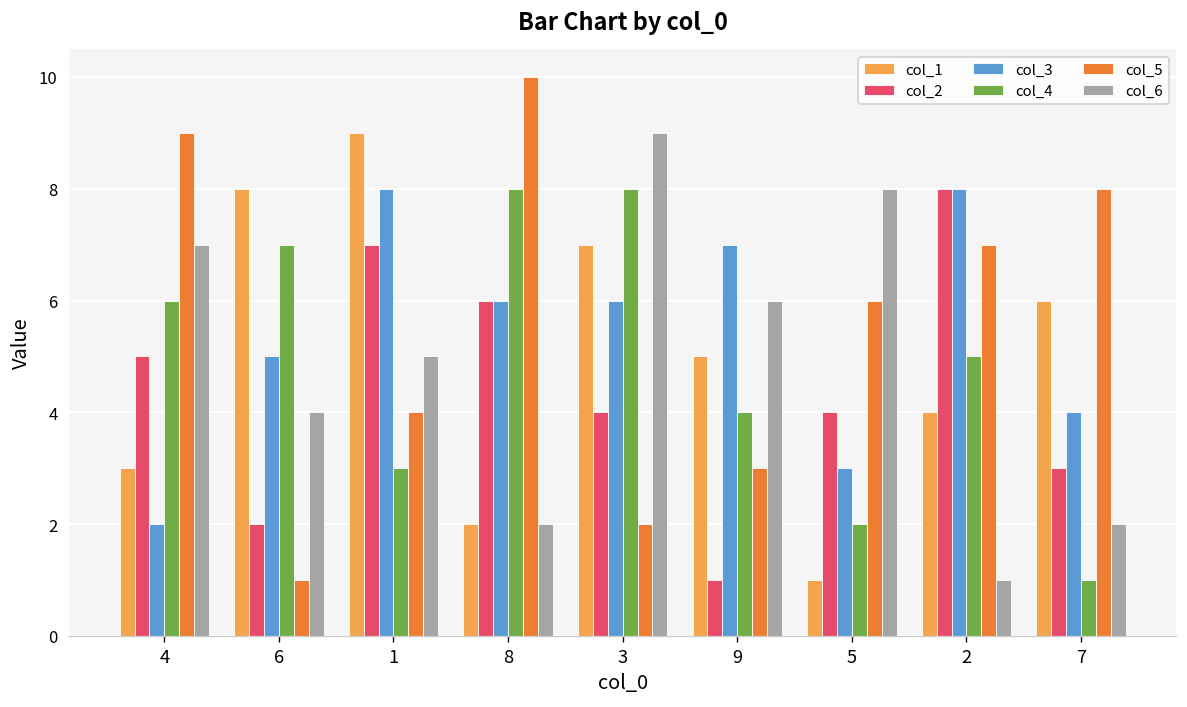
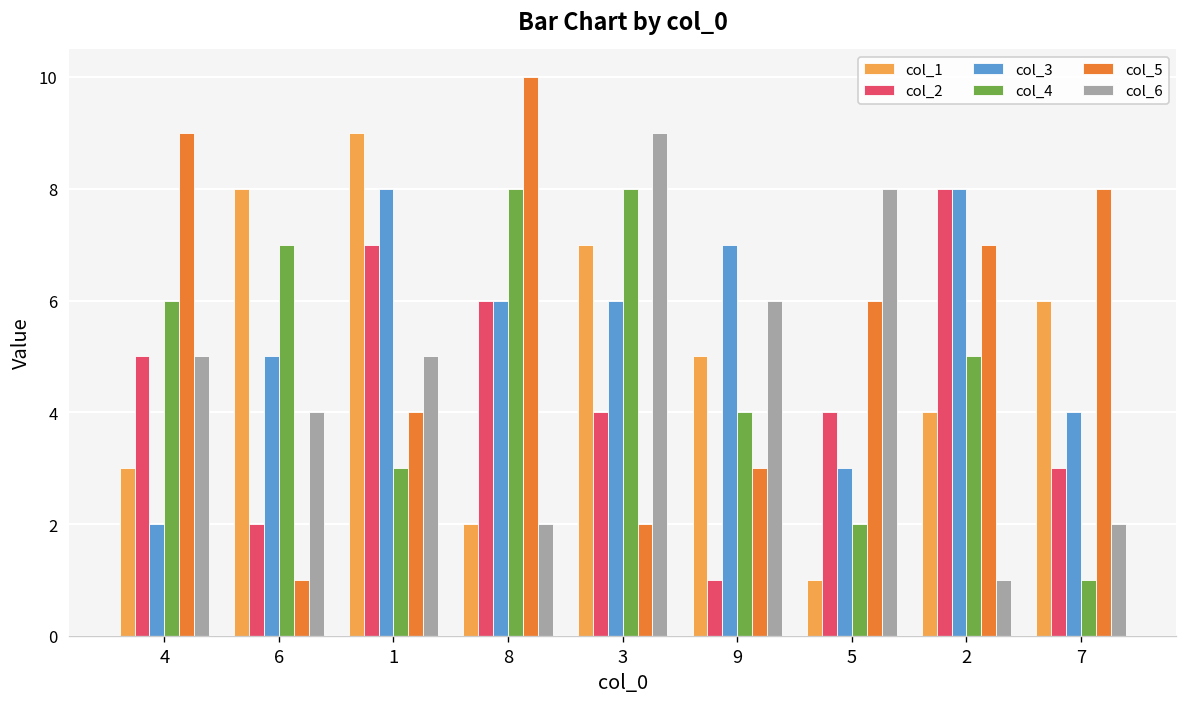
col_6, 4: 7 -> 5
